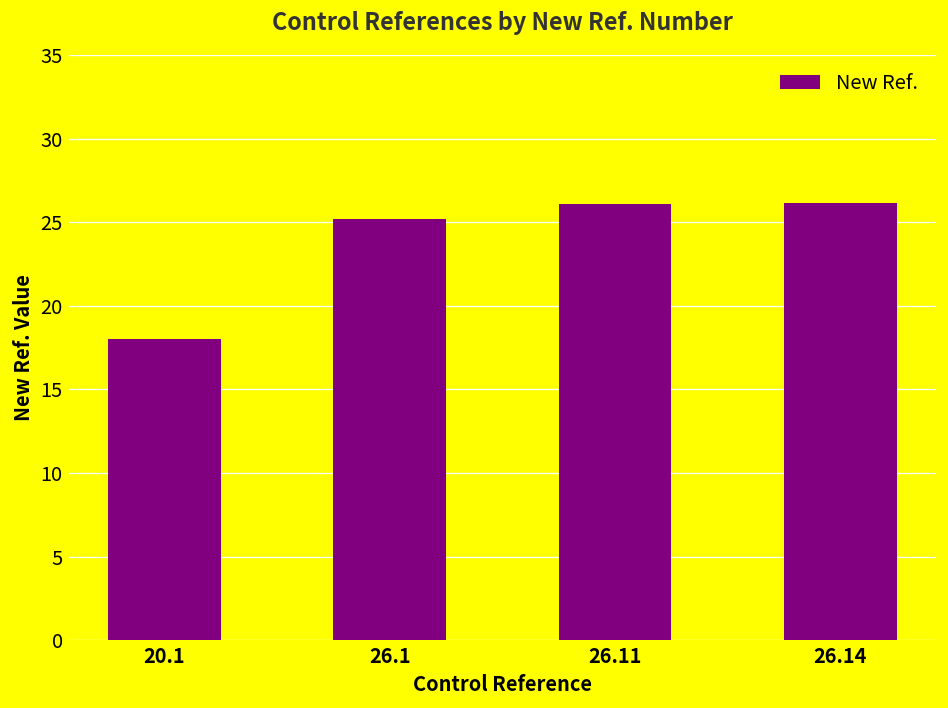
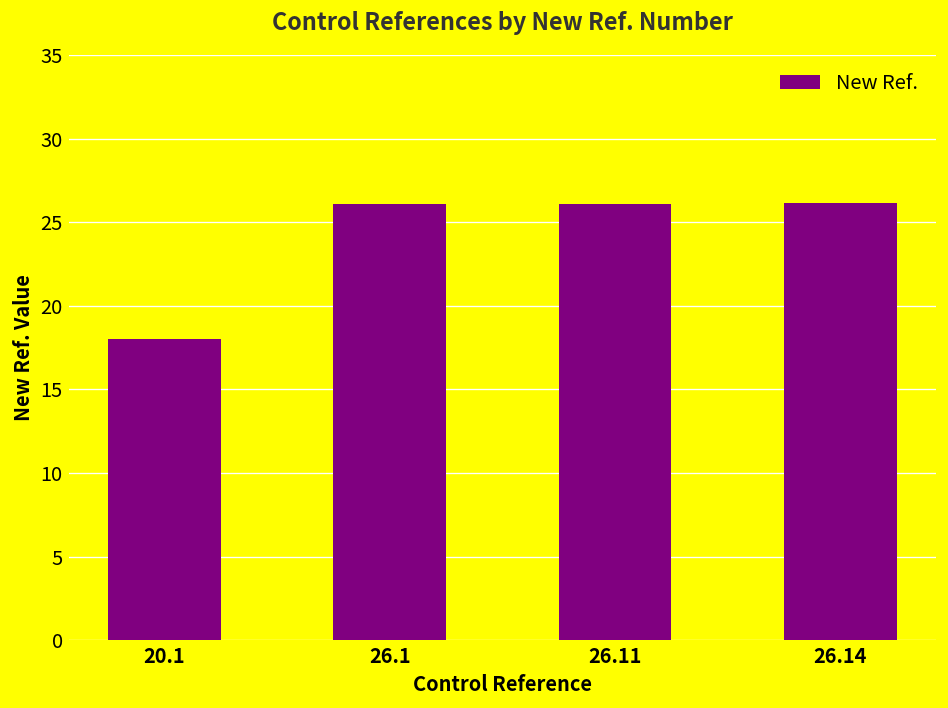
26.1: 25.2 -> 26.1
